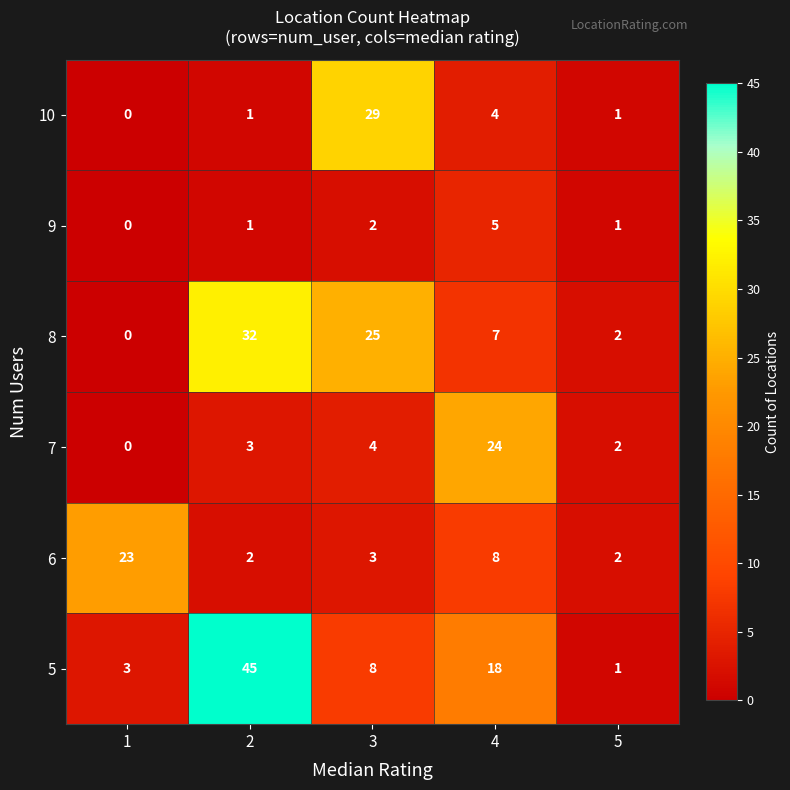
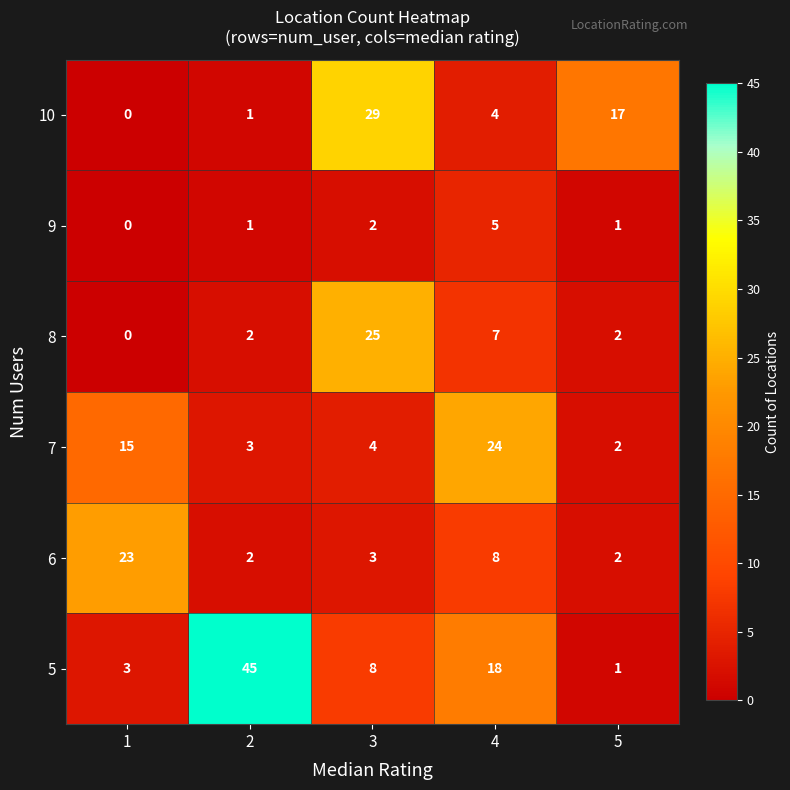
10, 5: 1 -> 17
8, 2: 32 -> 2
7, 1: 0 -> 15
